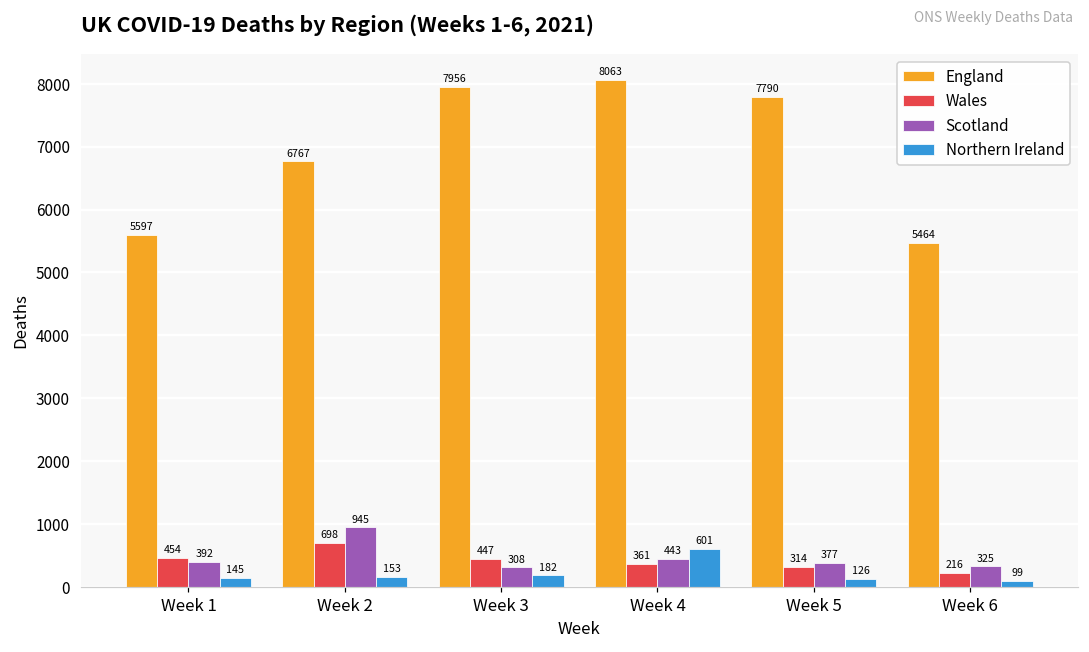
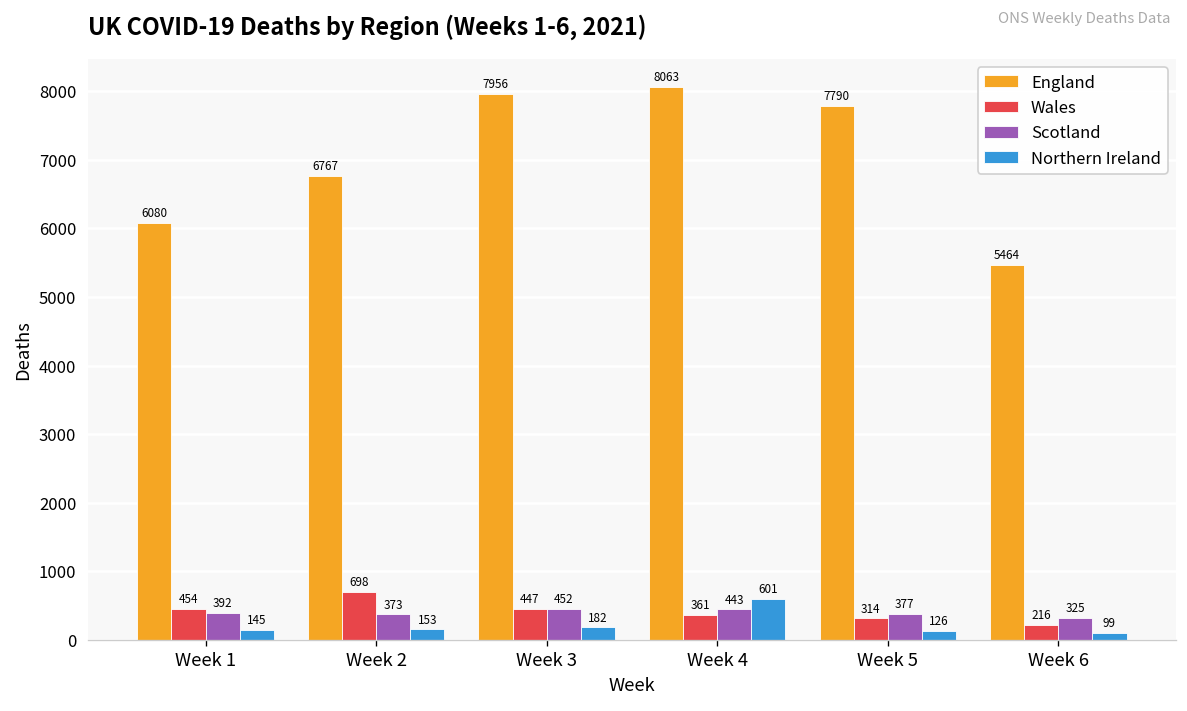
England, Week 1: 5597 -> 6080
Scotland, Week 2: 945 -> 373
Scotland, Week 3: 308 -> 452
